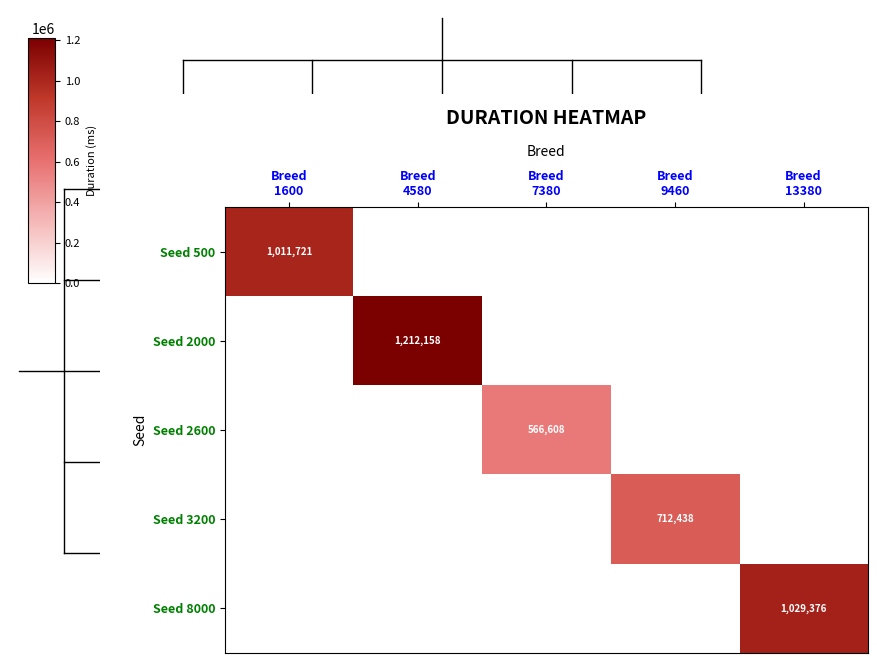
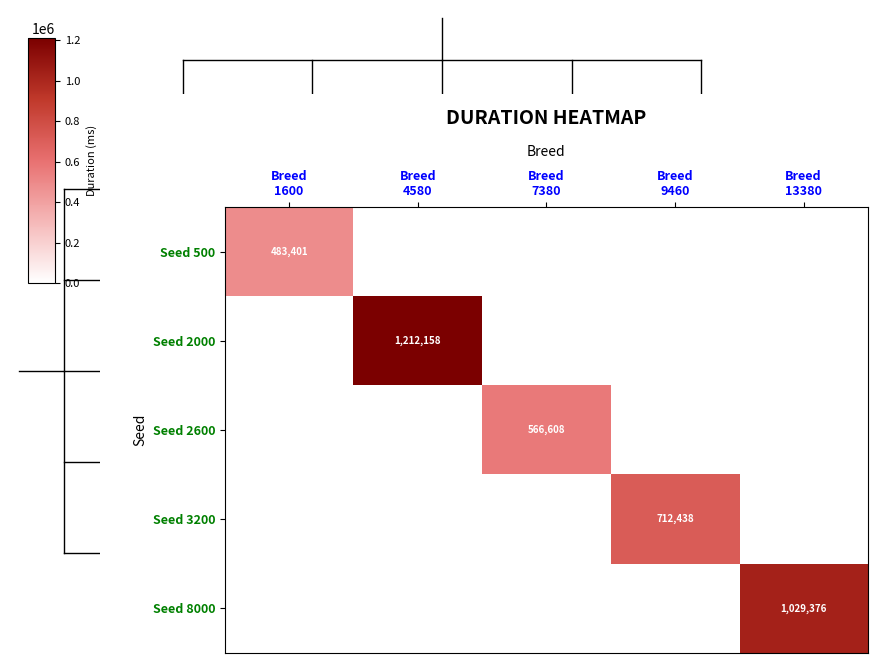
DURATION HEATMAP, Seed 500, Breed 1600: 1,011,721 -> 483,401
